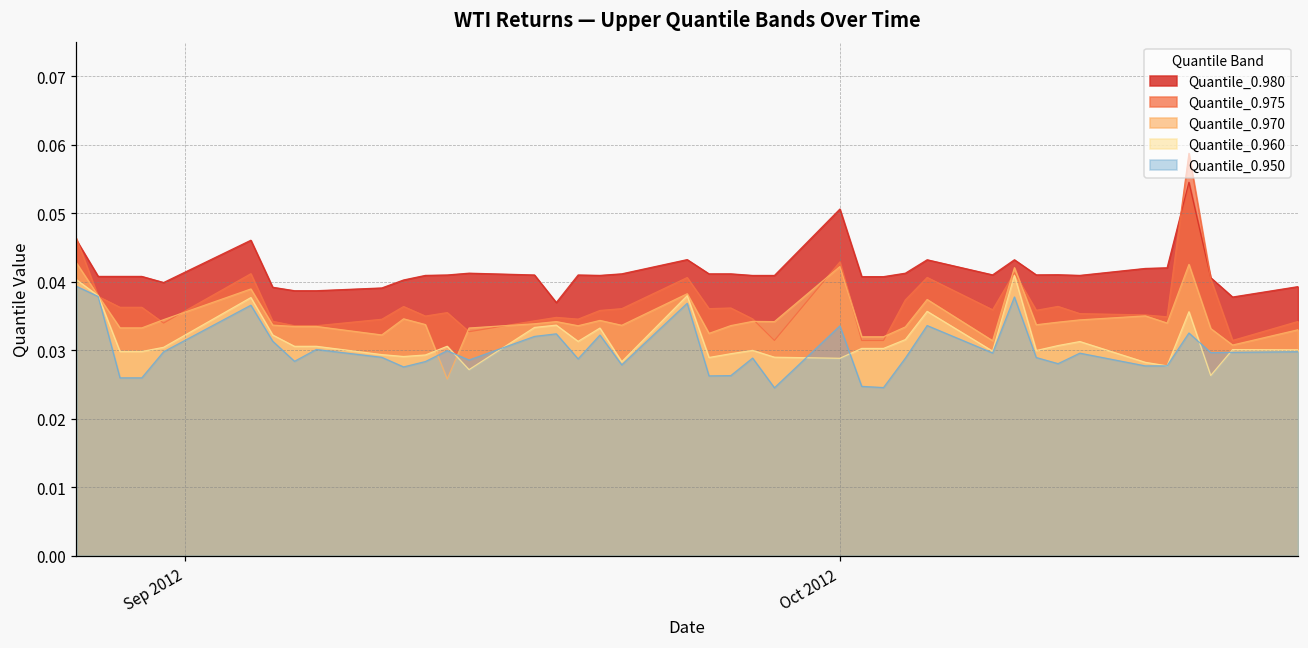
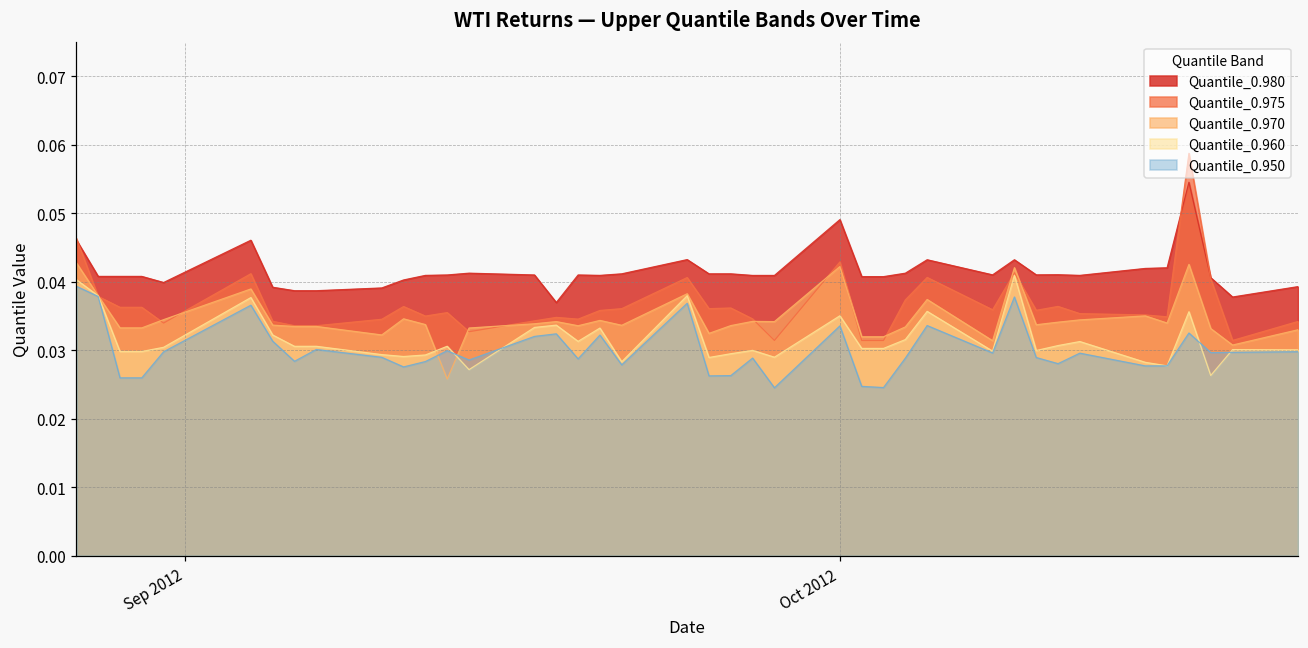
Quantile_0.980, Oct 2012: 0.051 -> 0.049
Quantile_0.960, Oct 2012: 0.029 -> 0.035
